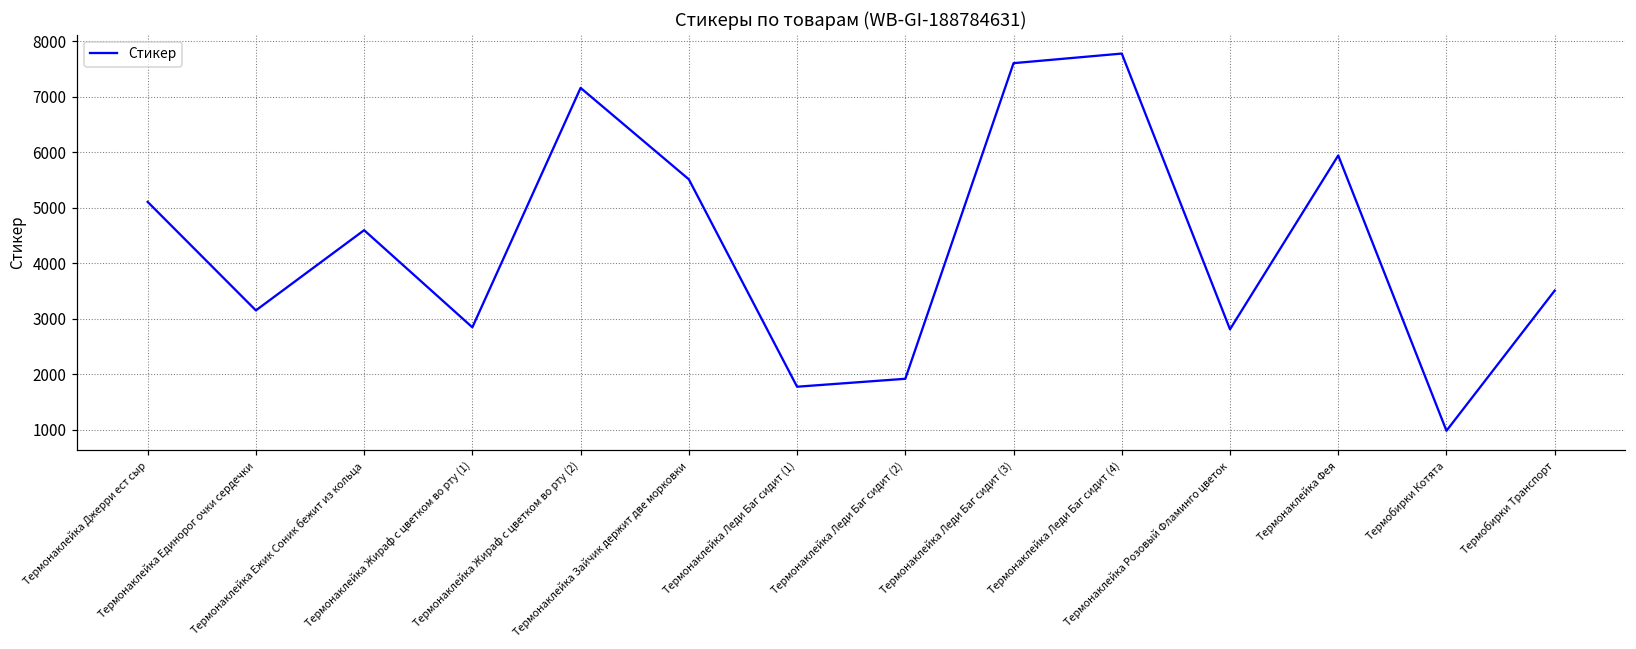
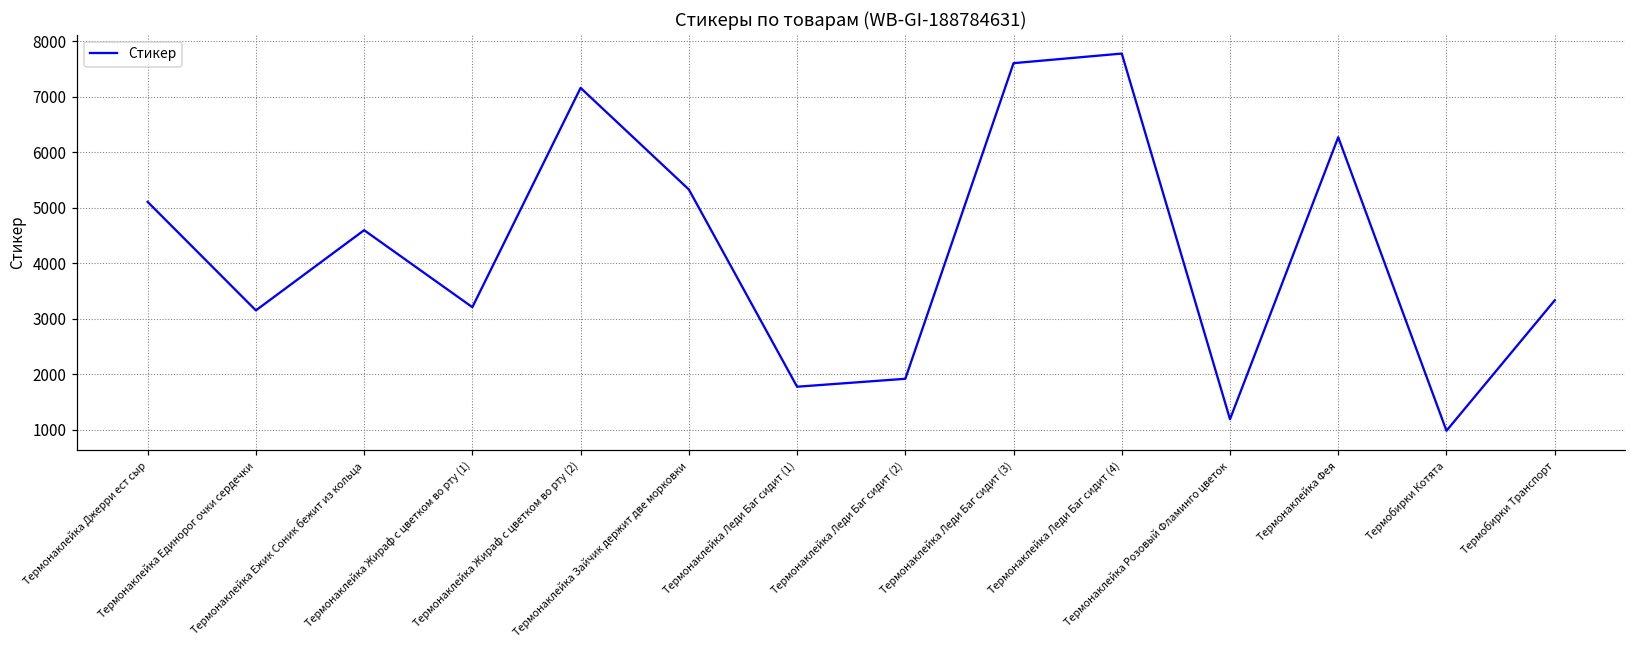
Термонаклейка Жираф с цветком во рту (1): 2800 -> 3200
Термонаклейка Зайчик держит две морковки: 5500 -> 5300
Термонаклейка Розовый Фламинго цветок: 2800 -> 1200
Термонаклейка Фея: 5900 -> 6300
Термобирки Транспорт: 3500 -> 3300
